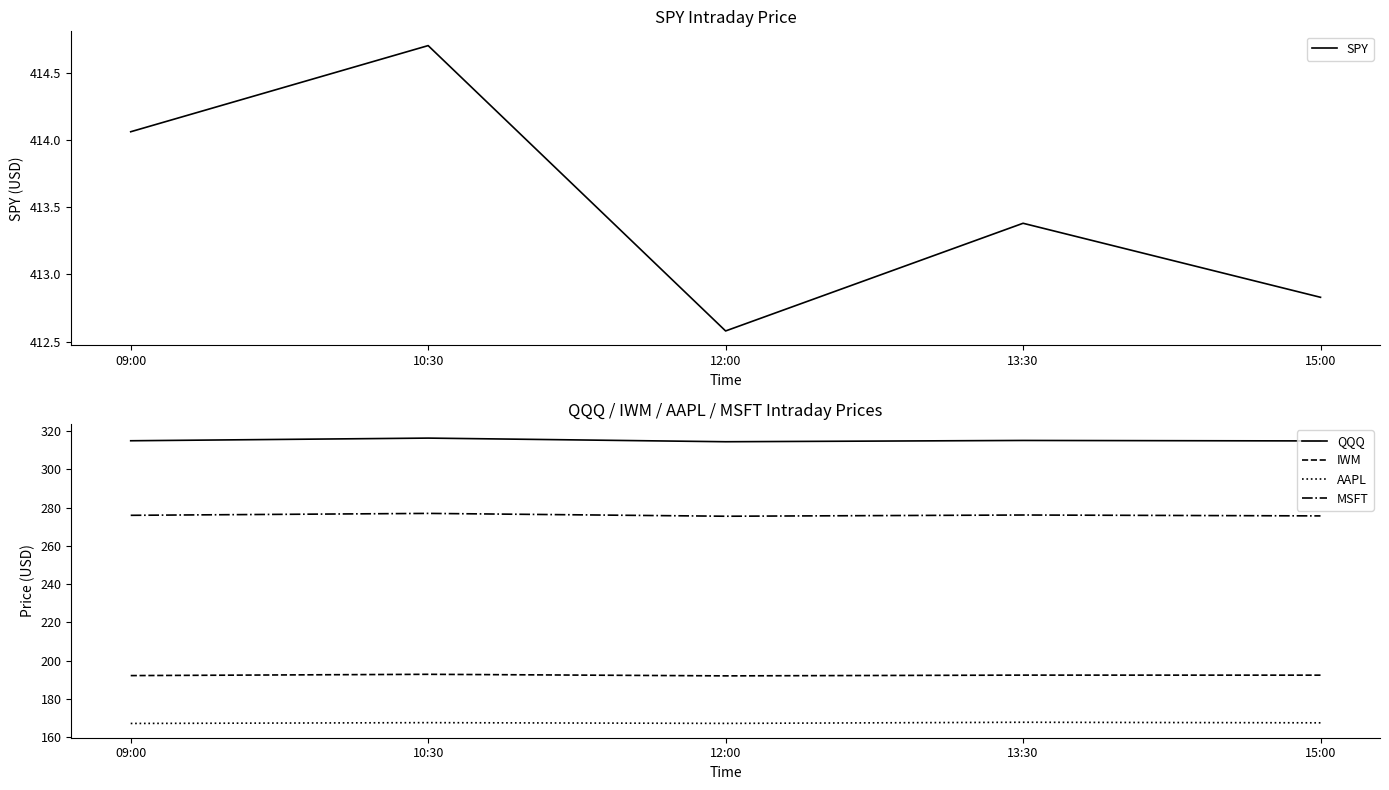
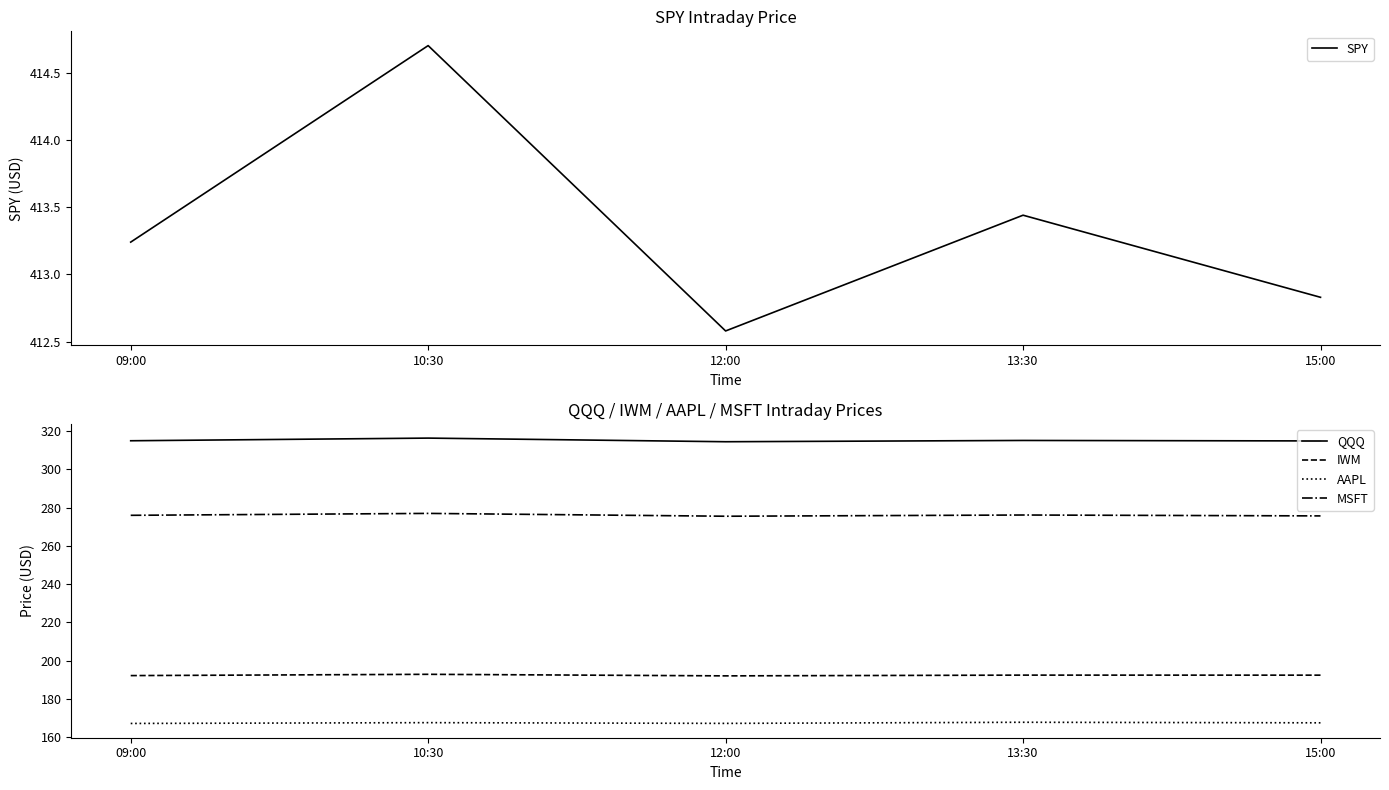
SPY Intraday Price, 09:00: 414.06 -> 413.24
SPY Intraday Price, 13:30: 413.38 -> 413.44
